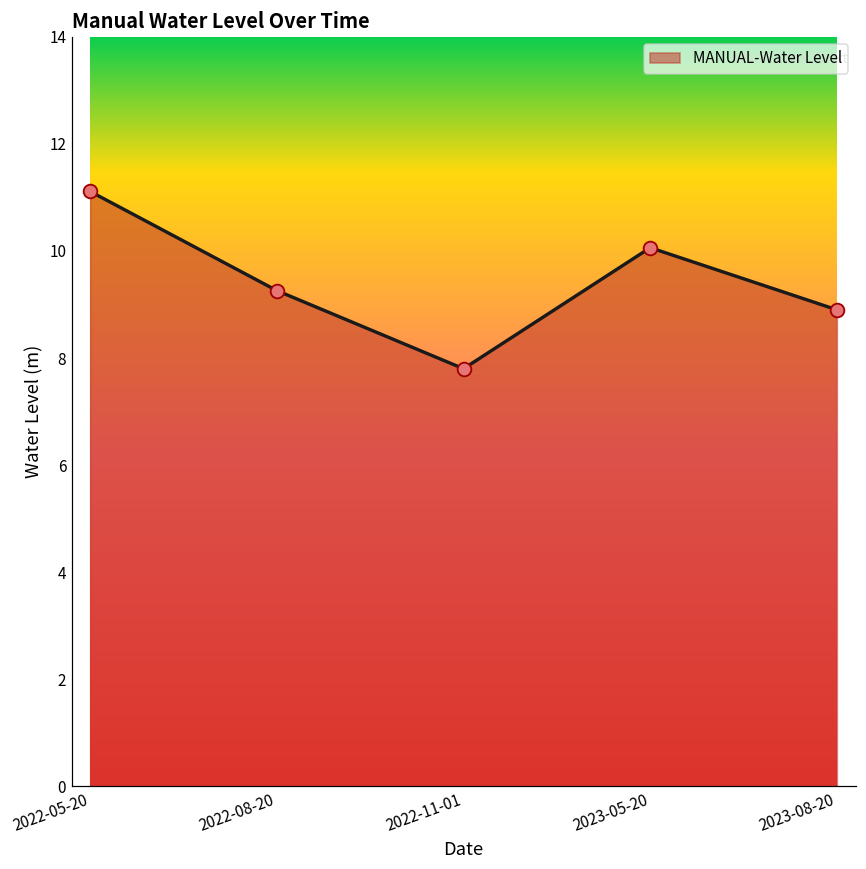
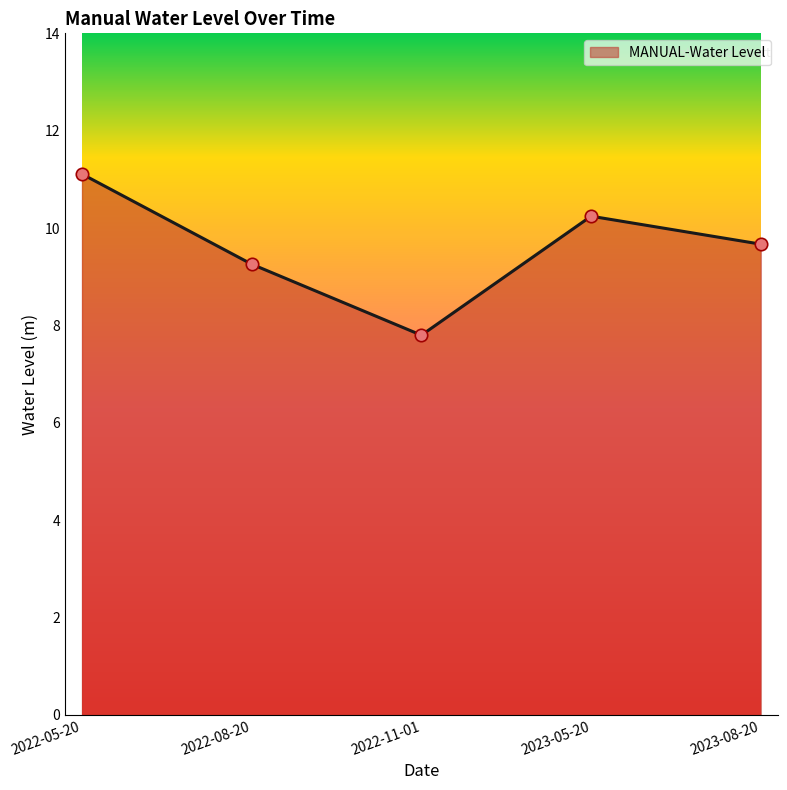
2023-05-20: 10.1 -> 10.2
2023-08-20: 8.9 -> 9.7
